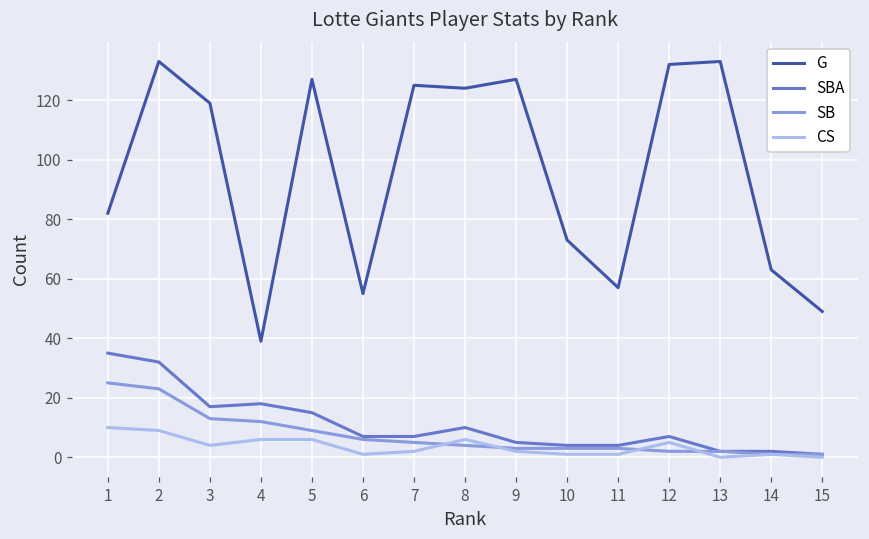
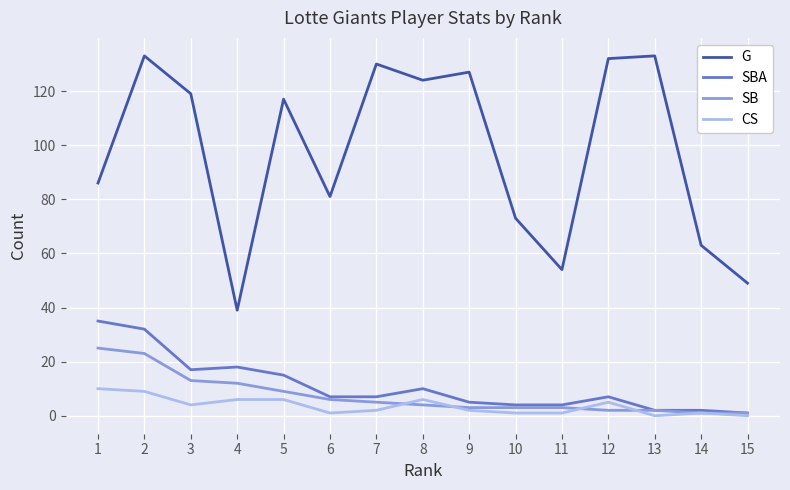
G, 1: 82 -> 86
G, 5: 127 -> 117
G, 6: 55 -> 81
G, 7: 125 -> 130
G, 11: 57 -> 54
